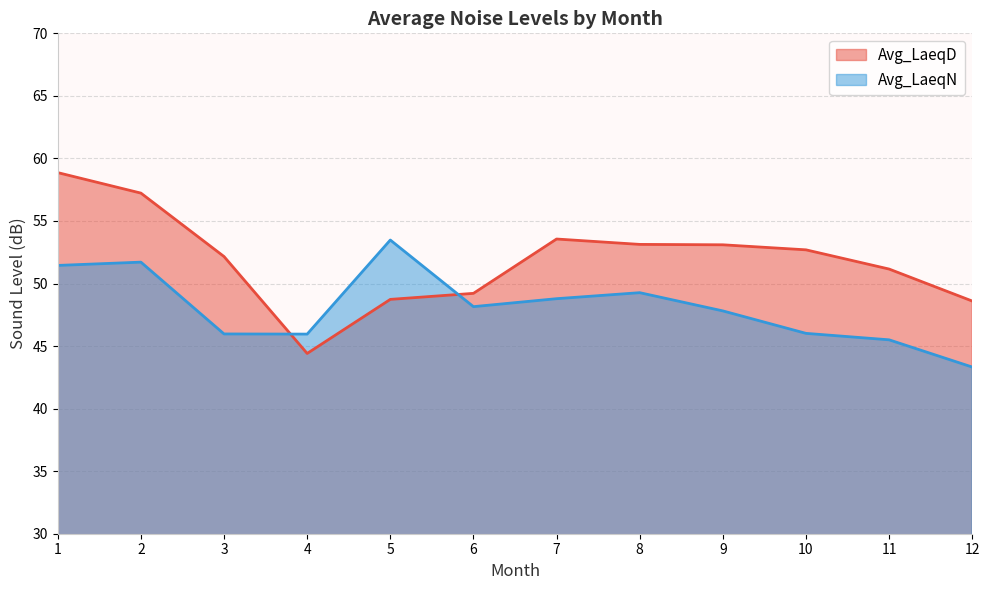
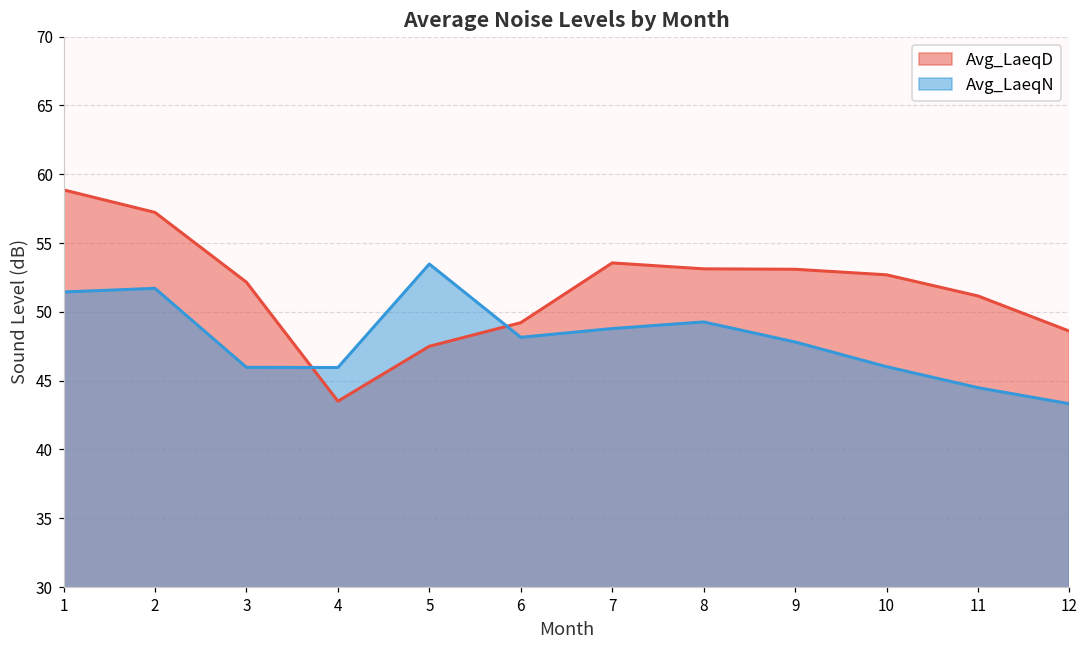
Avg_LaeqD, 4: 44.4 -> 43.5
Avg_LaeqD, 5: 48.7 -> 47.5
Avg_LaeqN, 11: 45.5 -> 44.5
